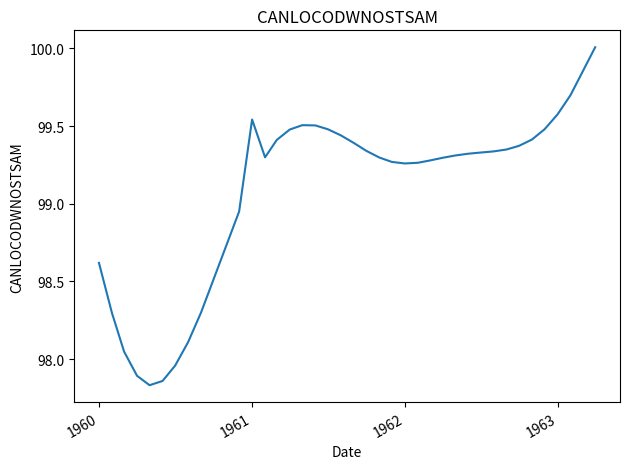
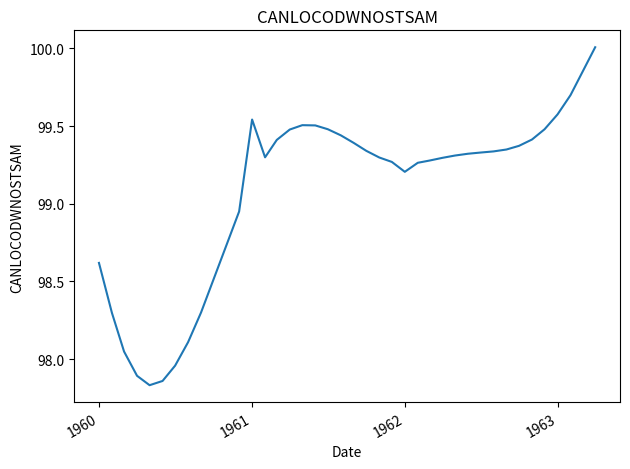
1962: 99.26 -> 99.21
